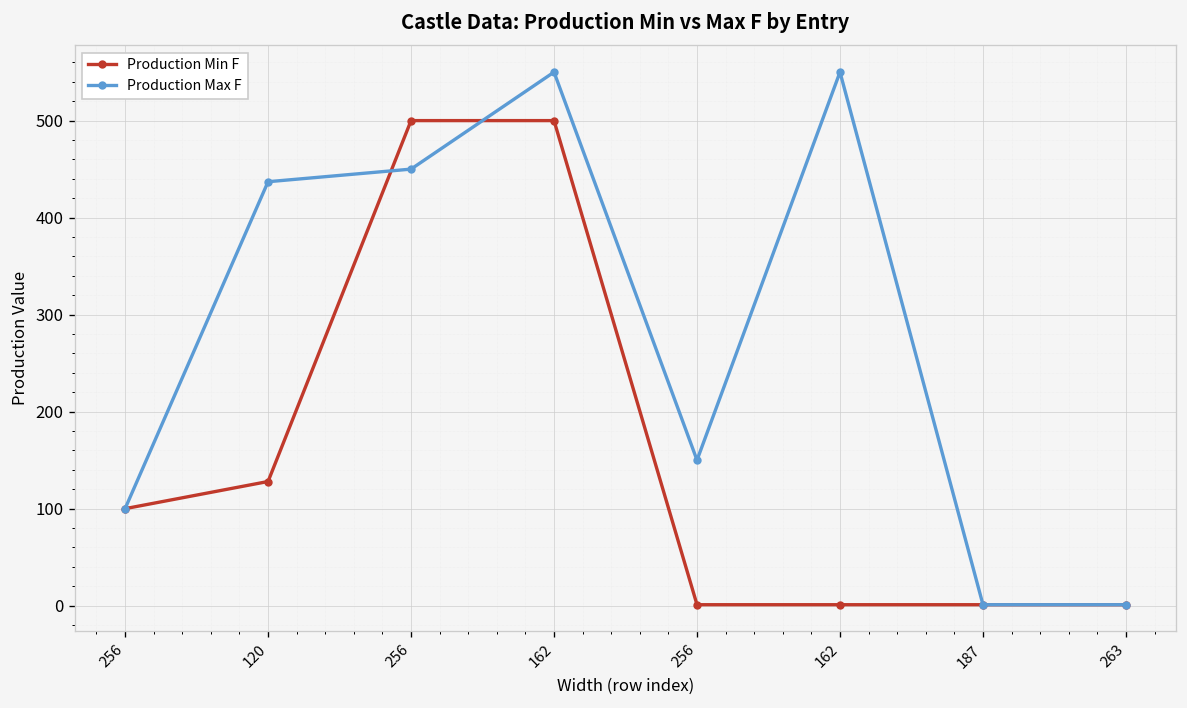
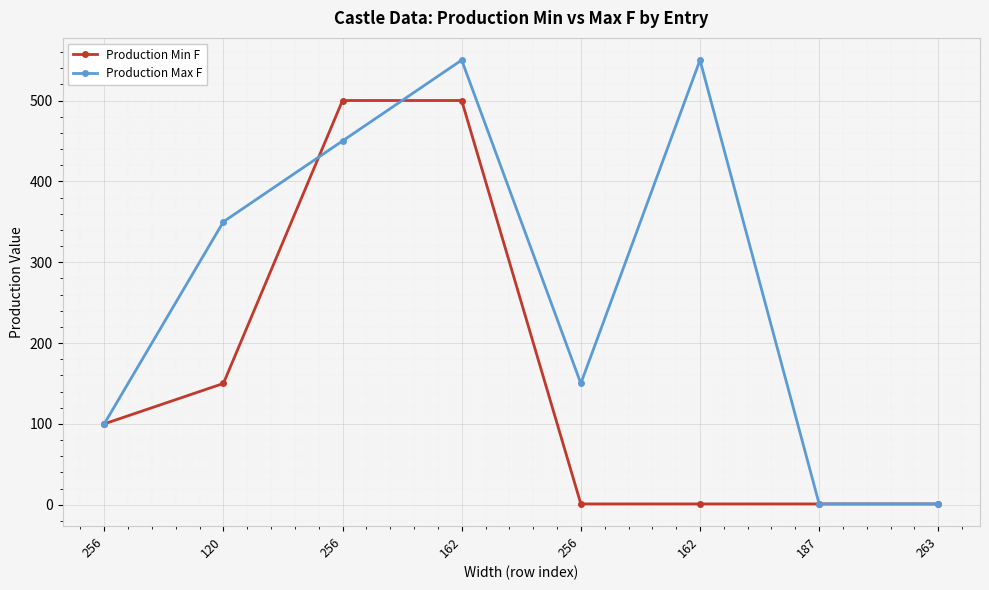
Production Min F, 120: 130 -> 150
Production Max F, 120: 440 -> 350
